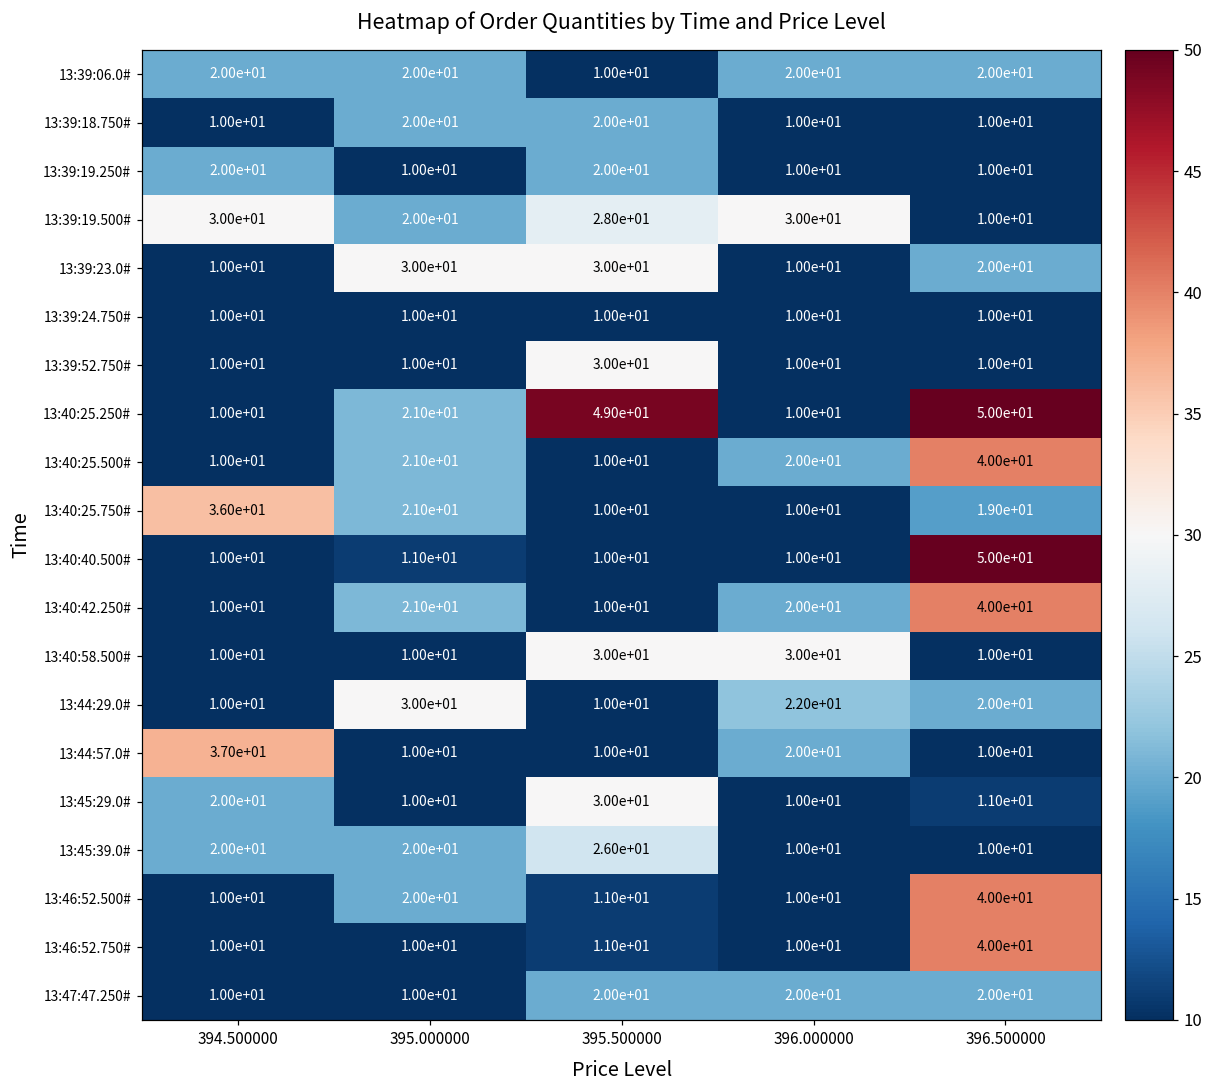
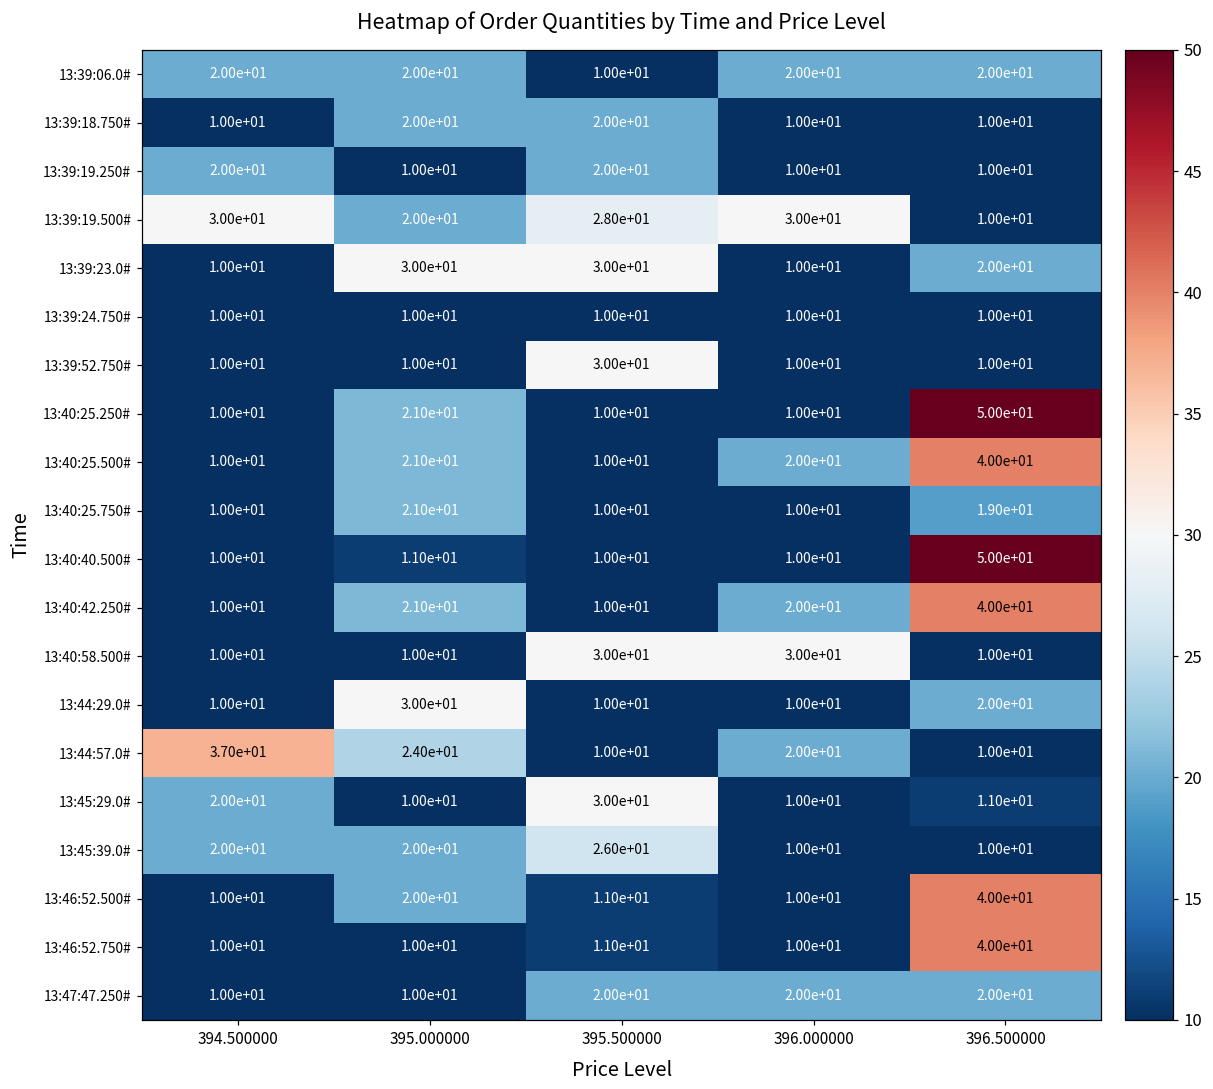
13:40:25.250#, 395.500000: 4.90e+01 -> 1.00e+01
13:40:25.750#, 394.500000: 3.60e+01 -> 1.00e+01
13:44:29.0#, 396.000000: 2.20e+01 -> 1.00e+01
13:44:57.0#, 395.000000: 1.00e+01 -> 2.40e+01
